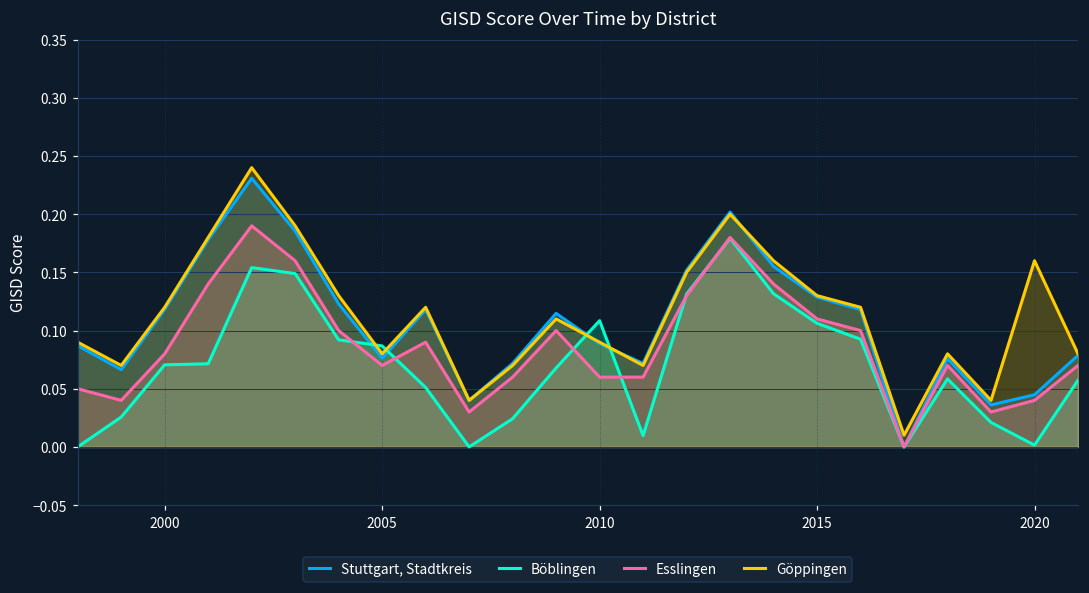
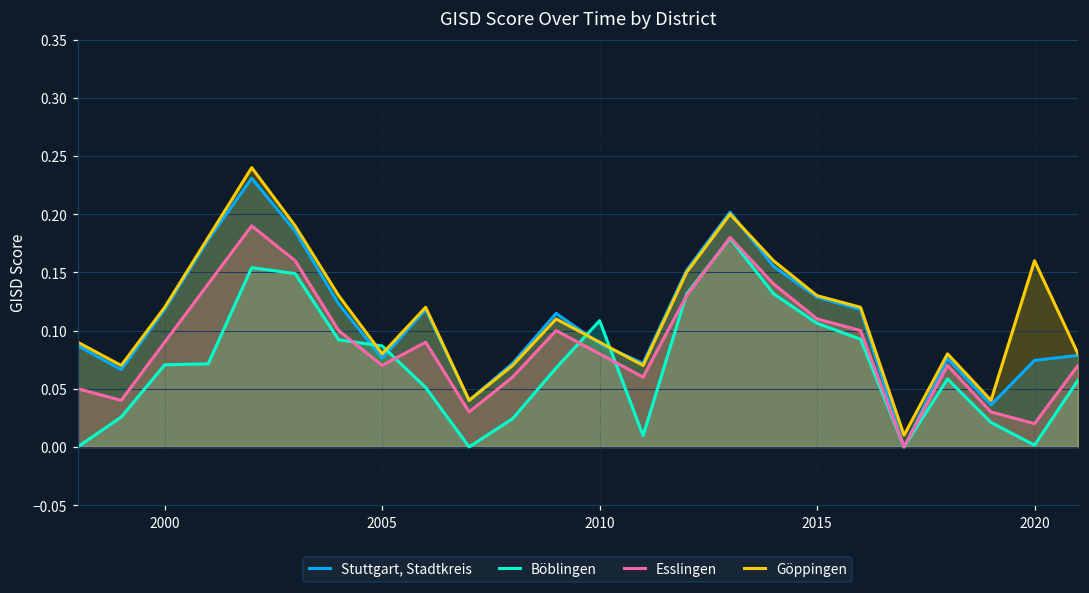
Esslingen, 2000: 0.08 -> 0.09
Esslingen, 2010: 0.06 -> 0.08
Stuttgart, Stadtkreis, 2020: 0.045 -> 0.074
Esslingen, 2020: 0.04 -> 0.02
